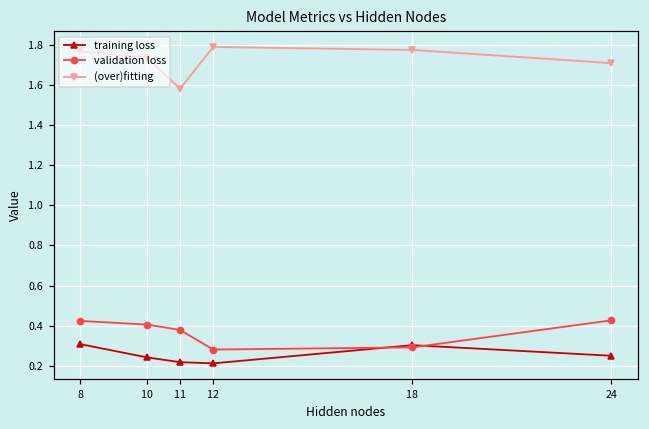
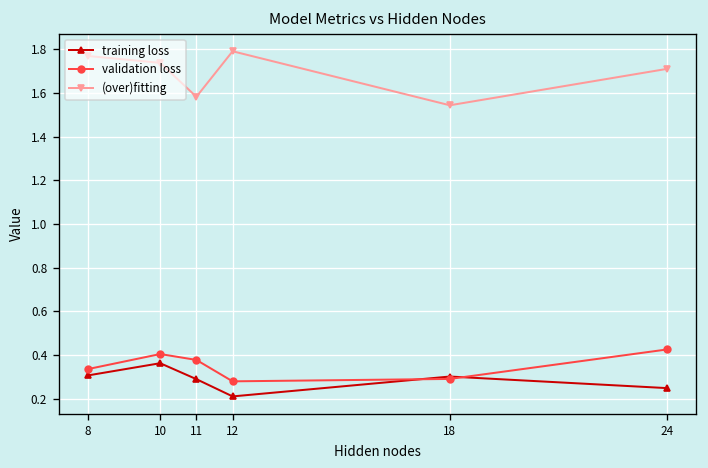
validation loss, 8: 0.42 -> 0.34
training loss, 10: 0.24 -> 0.36
training loss, 11: 0.22 -> 0.29
(over)fitting, 18: 1.78 -> 1.54
